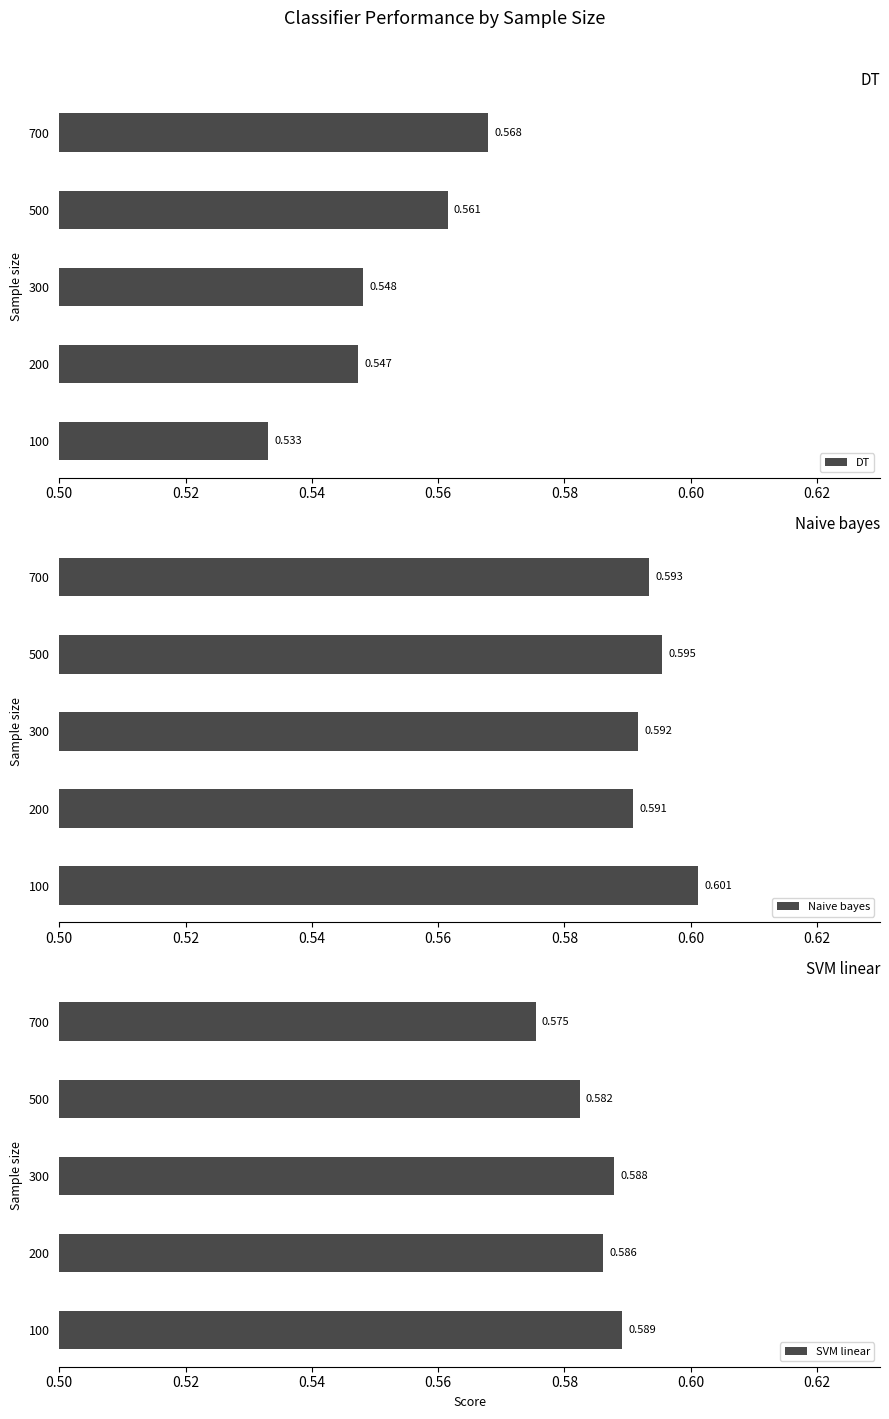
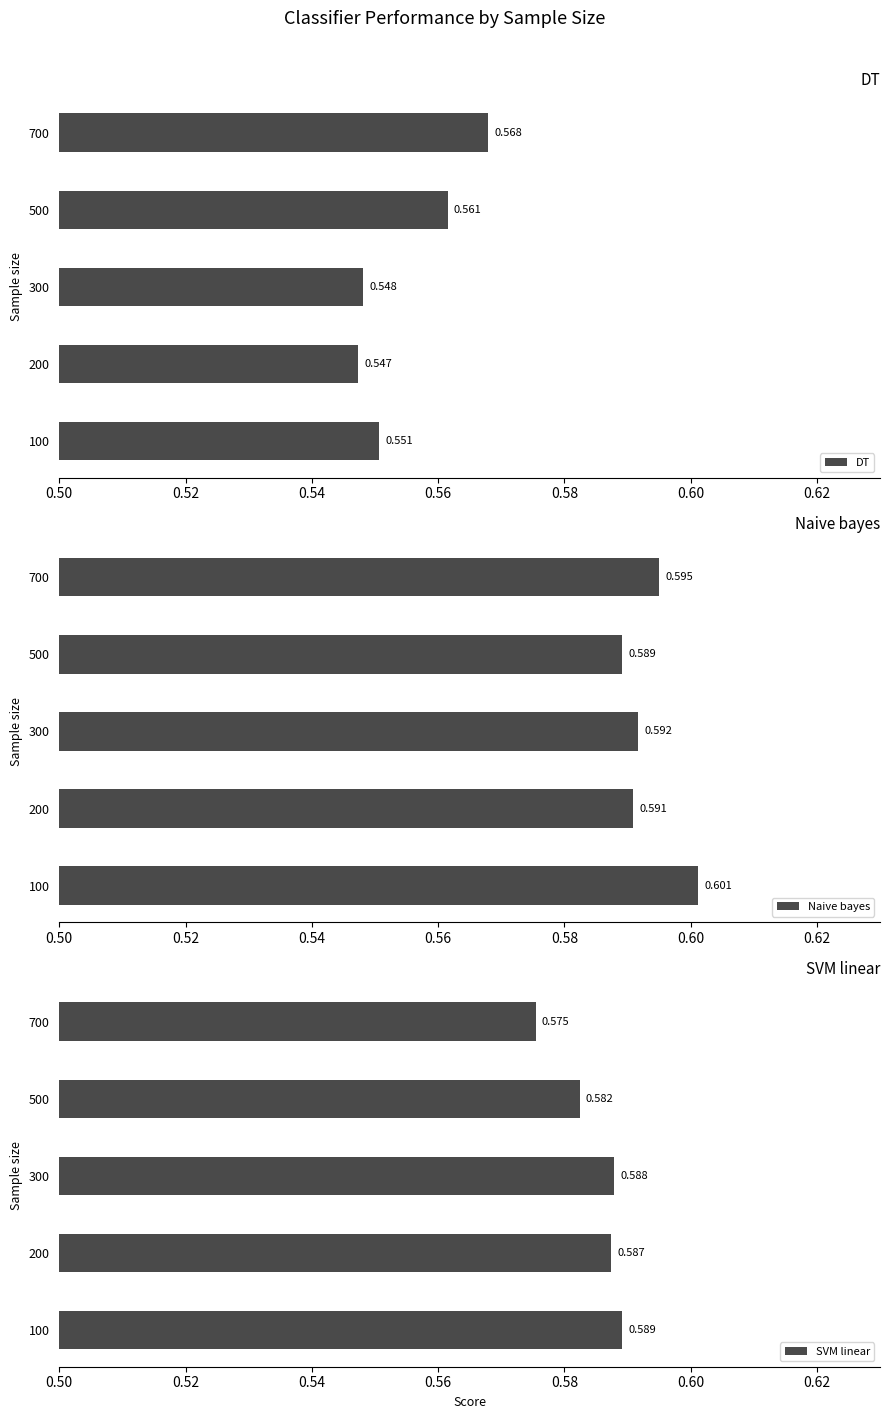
DT, 100: 0.533 -> 0.551
Naive bayes, 700: 0.593 -> 0.595
Naive bayes, 500: 0.595 -> 0.589
SVM linear, 200: 0.586 -> 0.587
